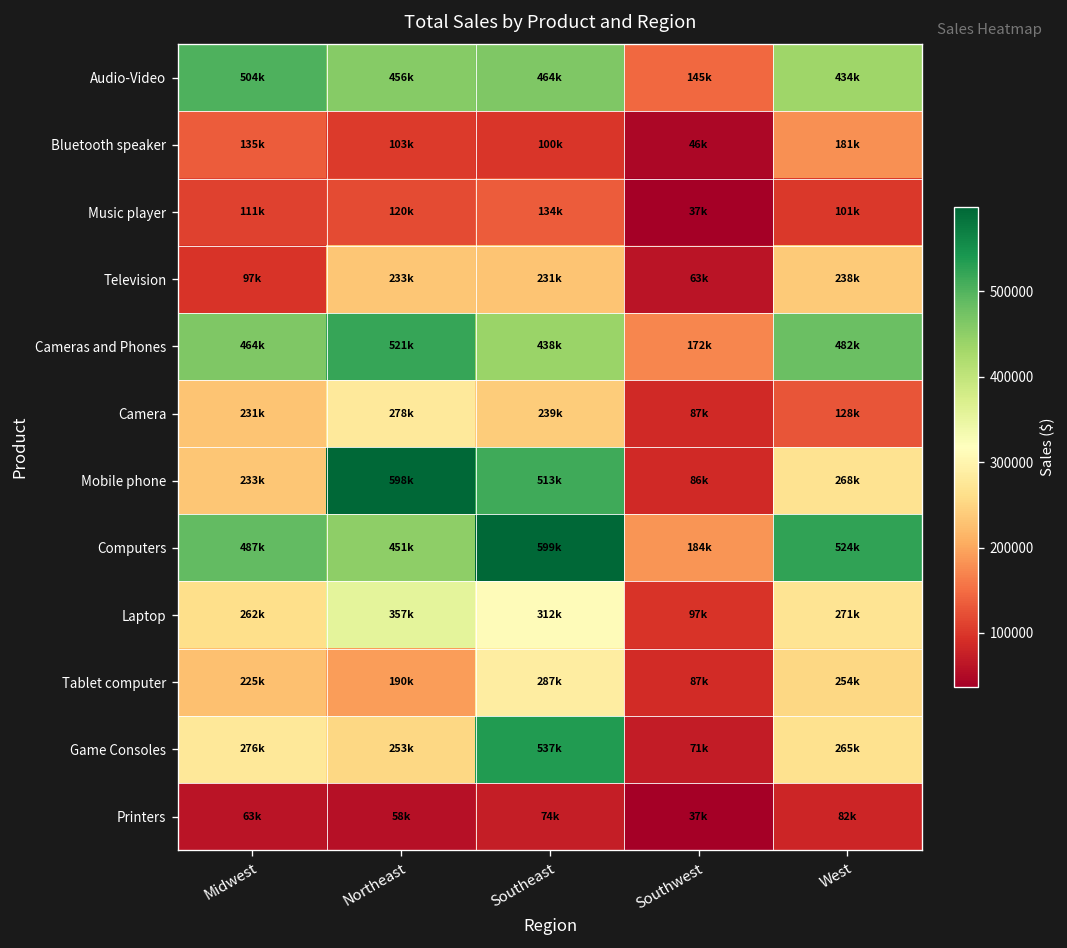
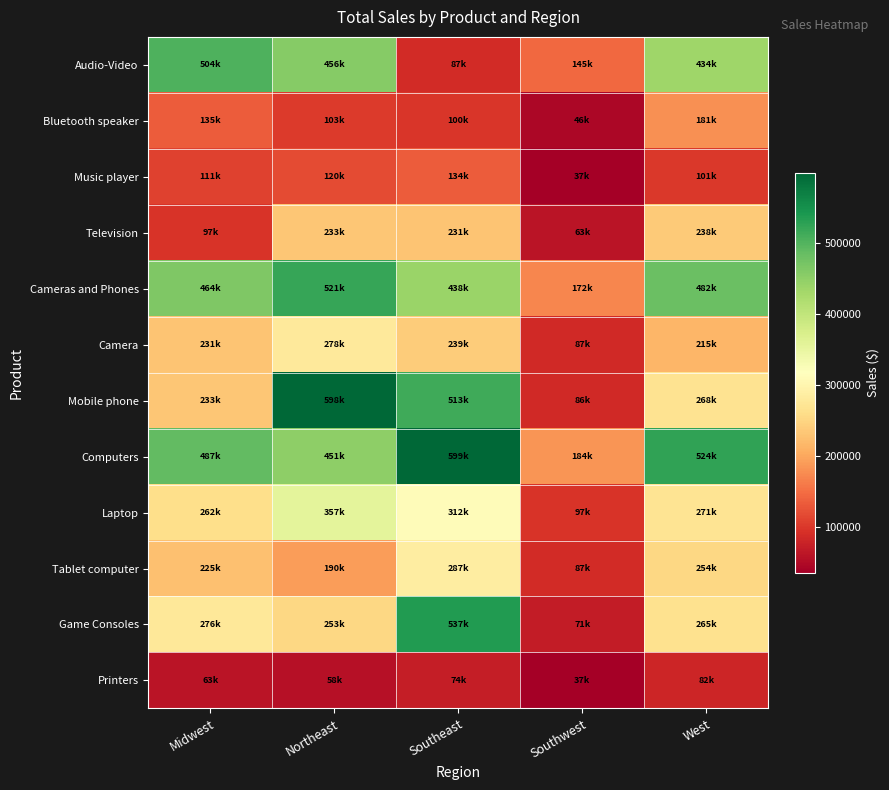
Audio-Video, Southeast: 464k -> 87k
Camera, West: 128k -> 215k
